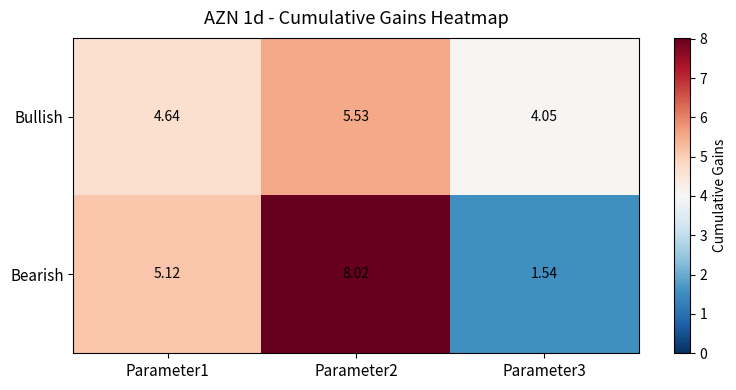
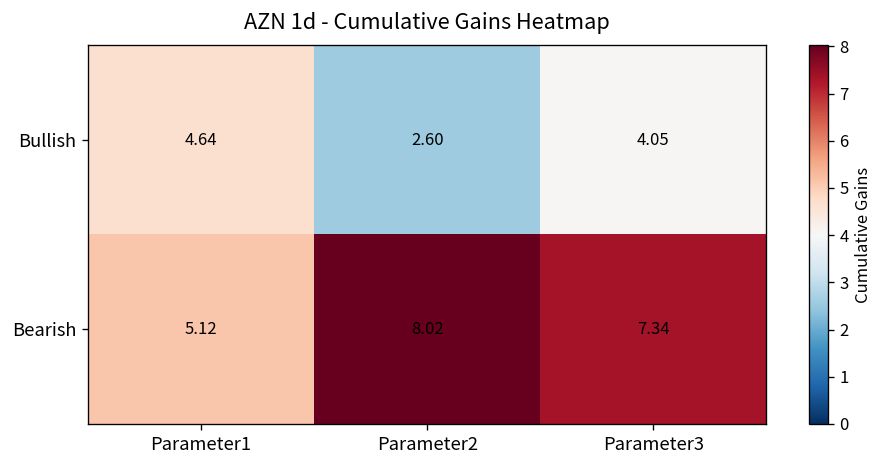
Bullish, Parameter2: 5.53 -> 2.60
Bearish, Parameter3: 1.54 -> 7.34
